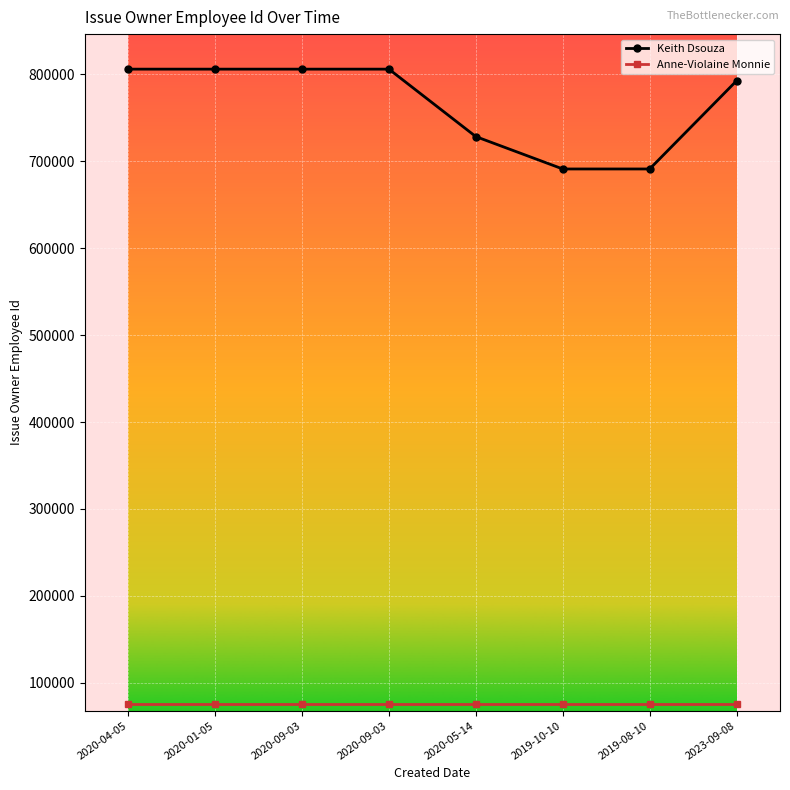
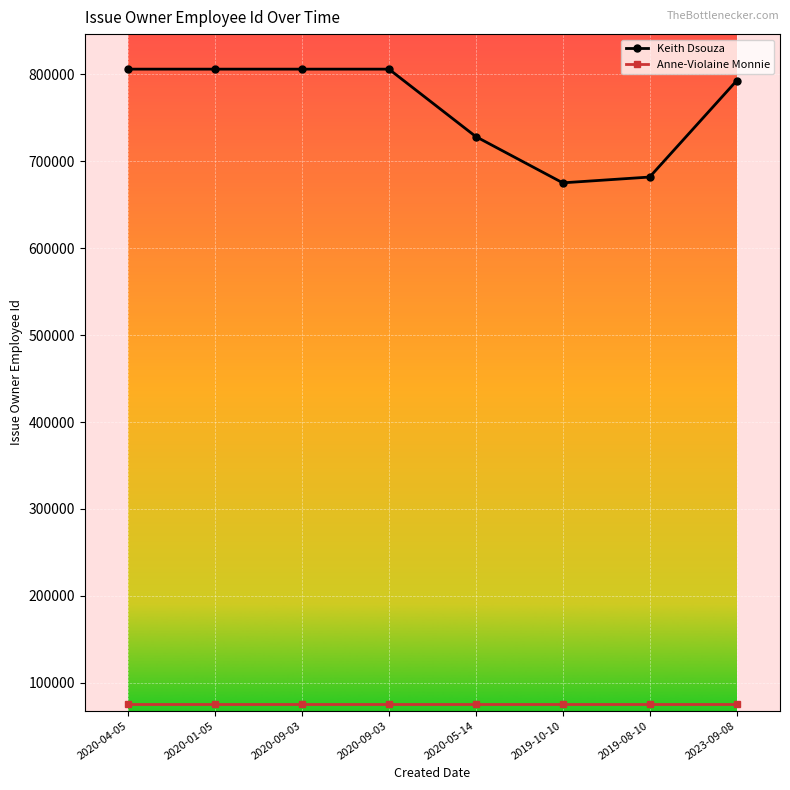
Keith Dsouza, 2019-10-10: 690000 -> 680000
Keith Dsouza, 2019-08-10: 690000 -> 680000
